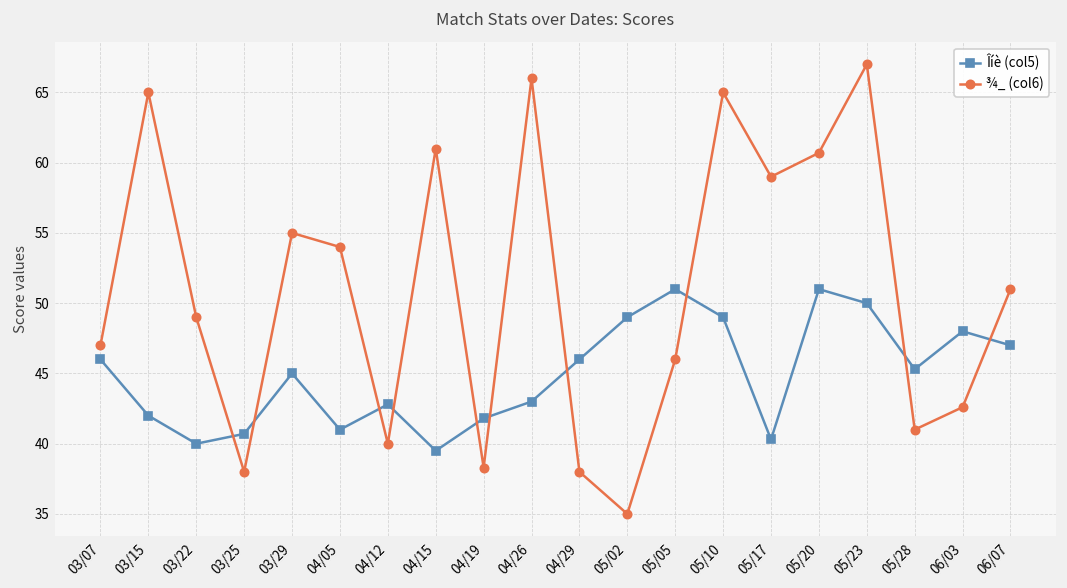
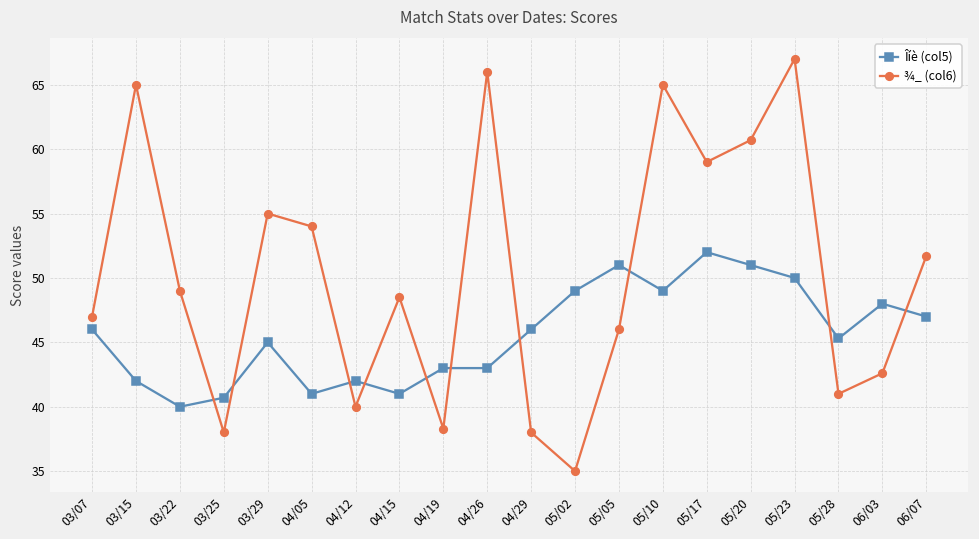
Îíè (col5), 04/12: 42.8 -> 42.0
Îíè (col5), 04/15: 39.5 -> 41.0
¾_ (col6), 04/15: 61.0 -> 48.5
Îíè (col5), 04/19: 41.8 -> 43.0
Îíè (col5), 05/17: 40.3 -> 52.0
¾_ (col6), 06/07: 51.0 -> 51.7
